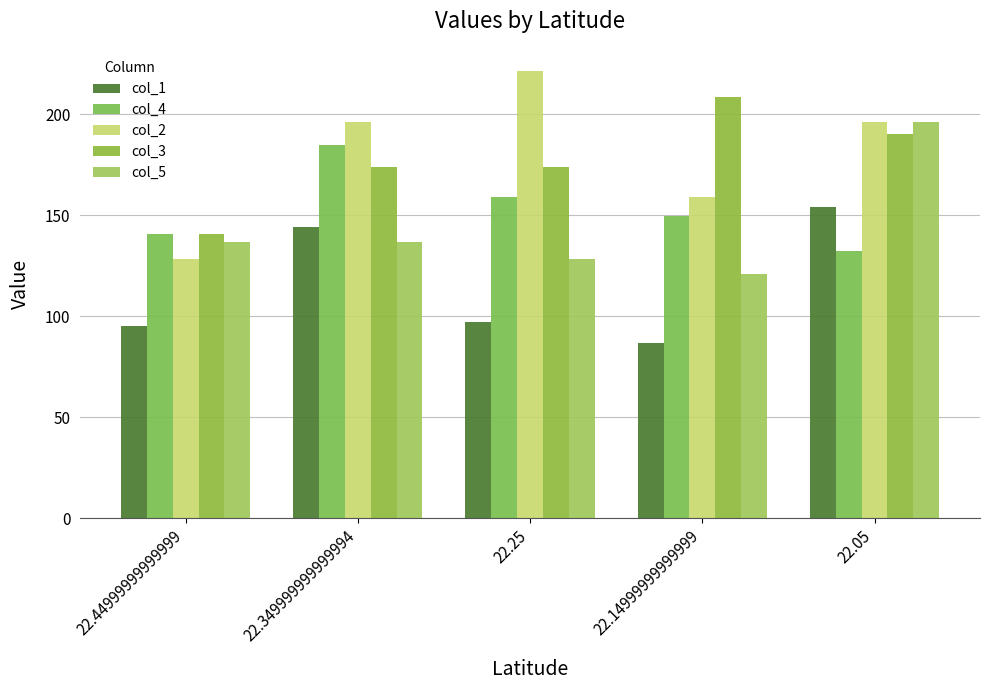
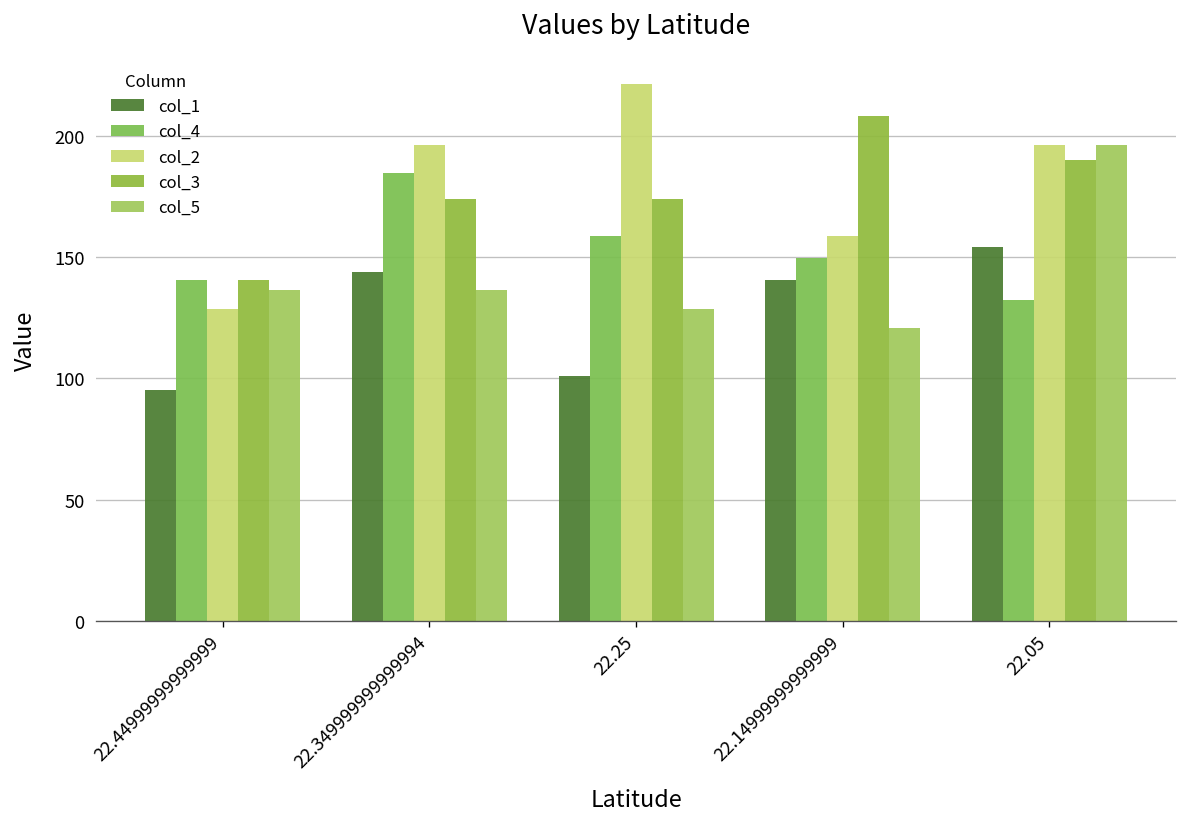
col_1, 22.25: 97 -> 101
col_1, 22.14999999999999: 87 -> 141
